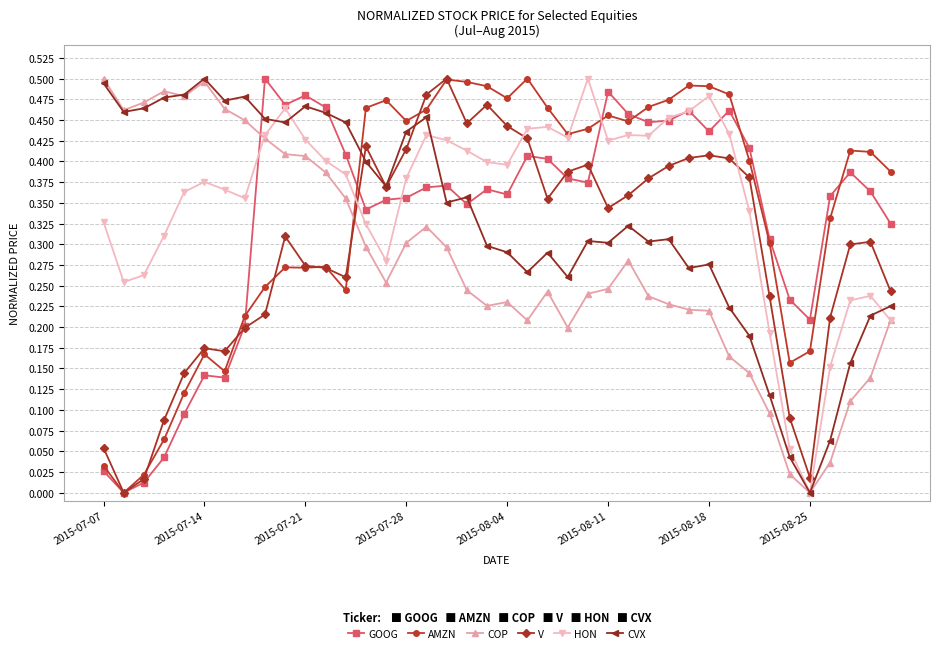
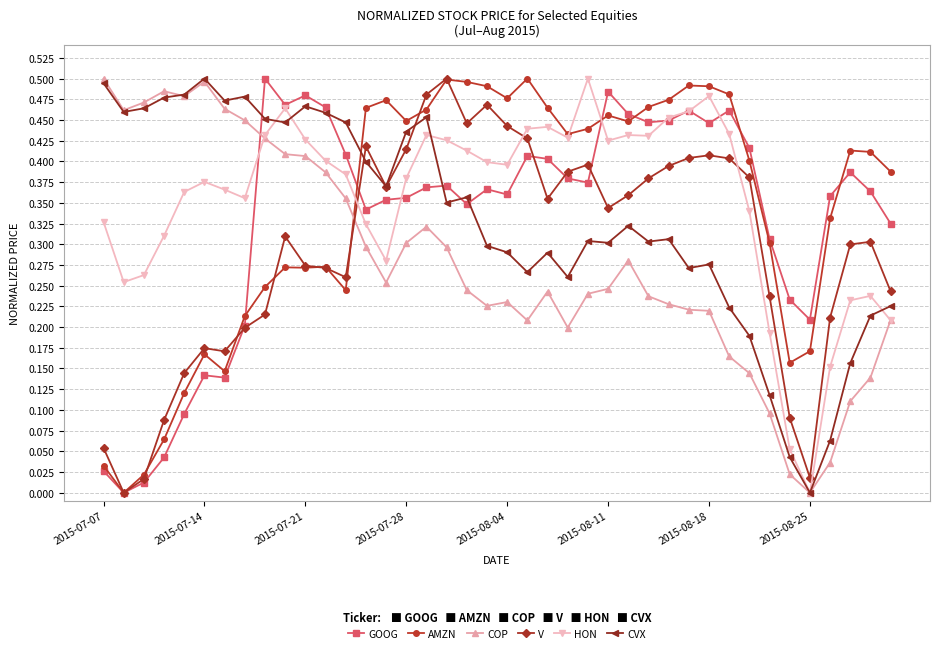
GOOG, 2015-08-18: 0.44 -> 0.45
